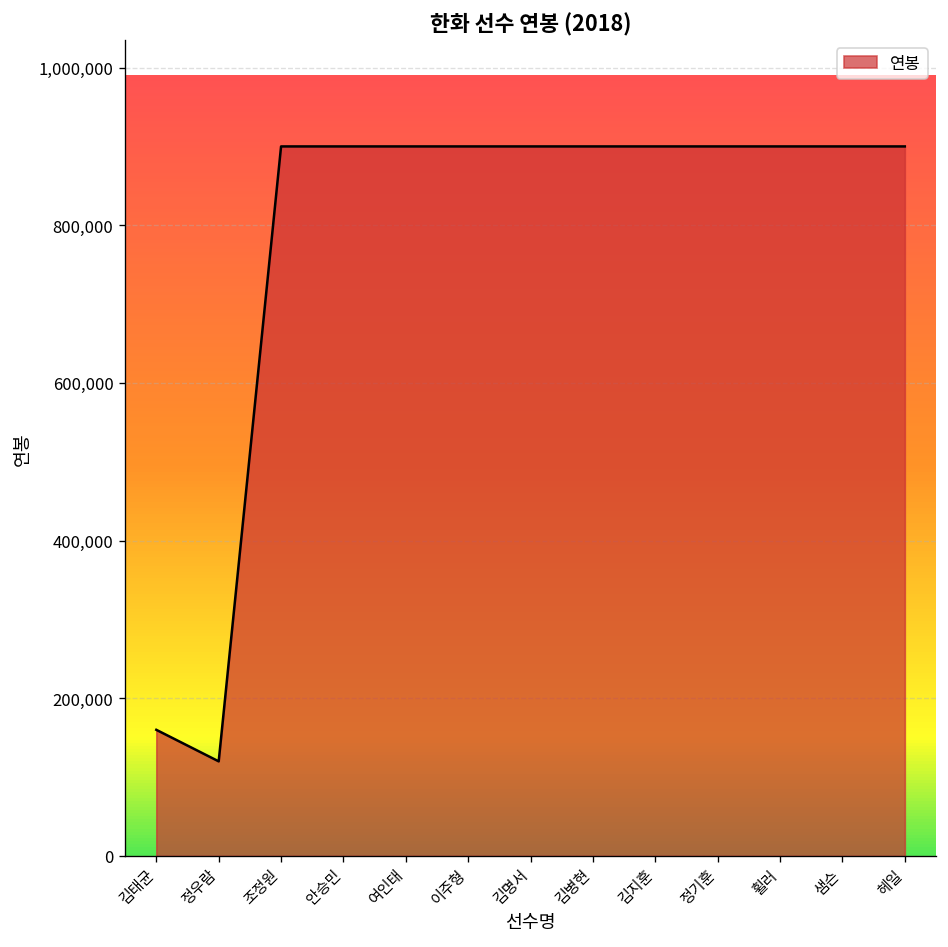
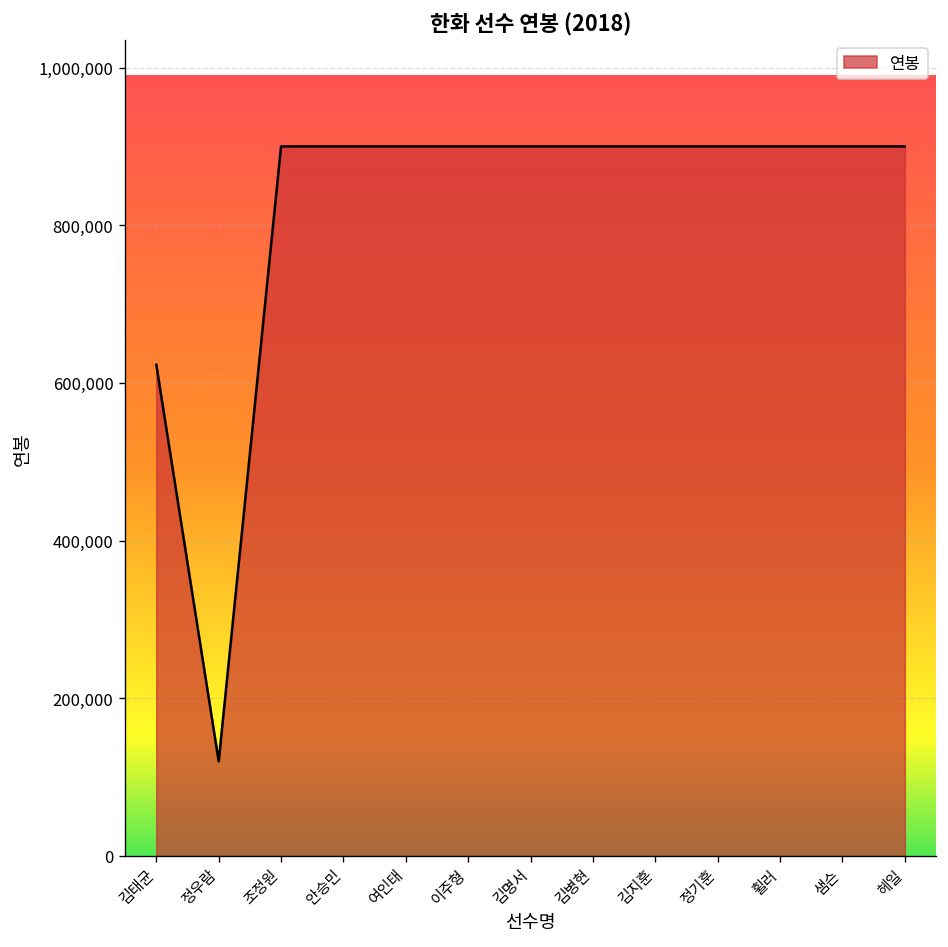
김태균: 160,000 -> 620,000
